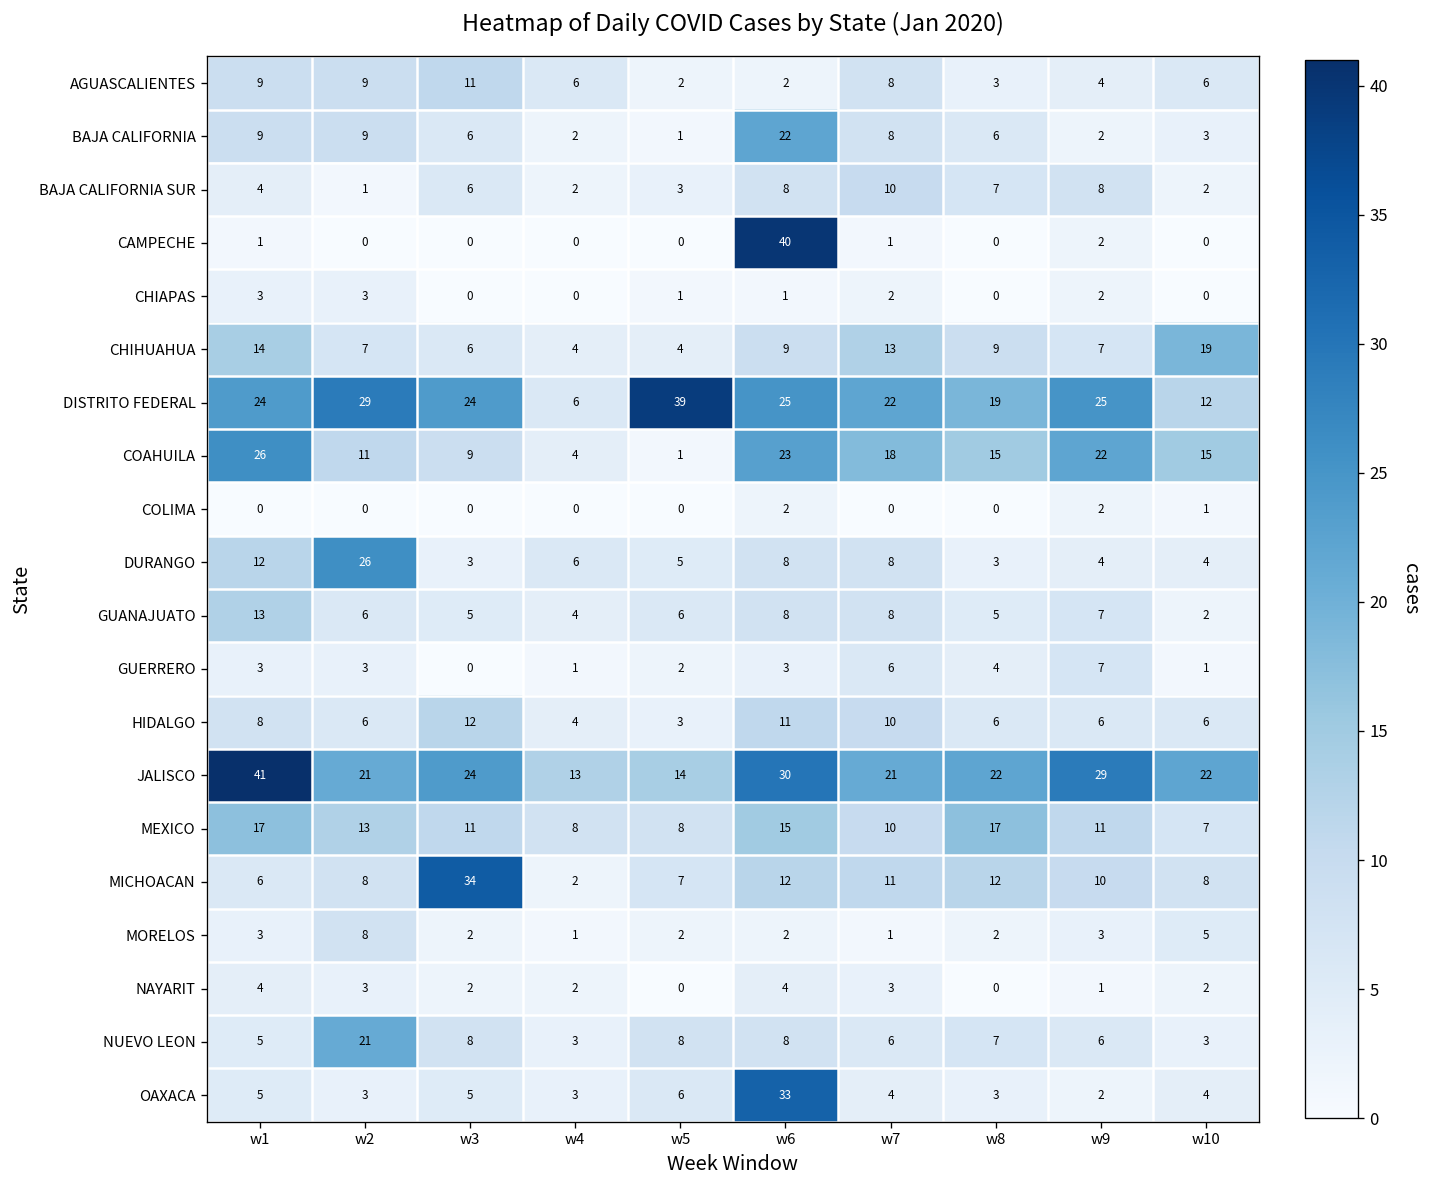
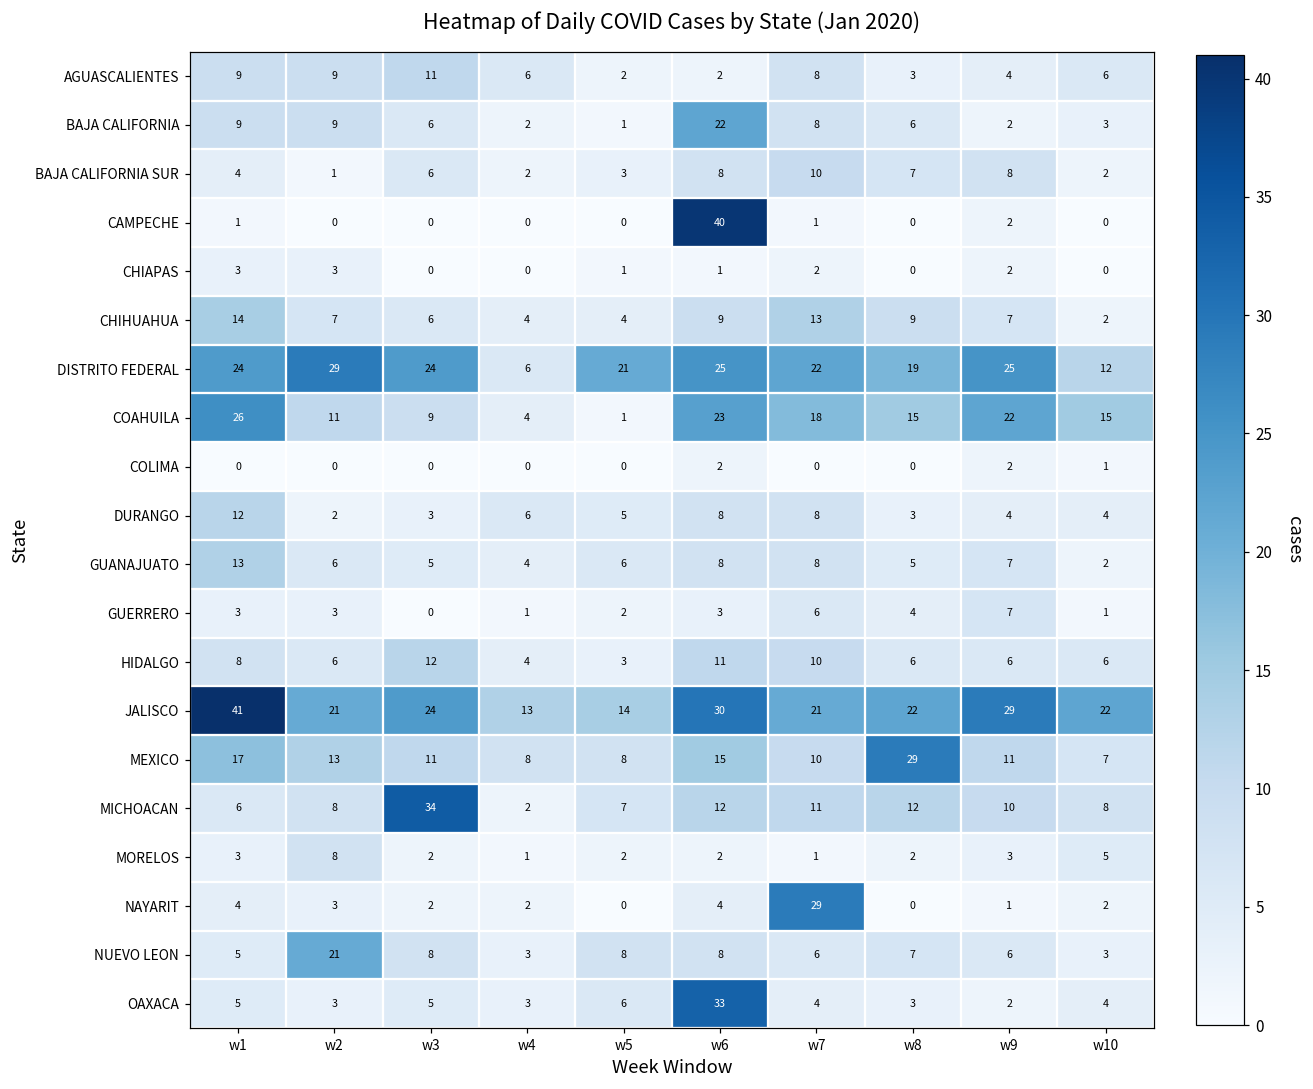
CHIHUAHUA, w10: 19 -> 2
DISTRITO FEDERAL, w5: 39 -> 21
DURANGO, w2: 26 -> 2
MEXICO, w8: 17 -> 29
NAYARIT, w7: 3 -> 29
